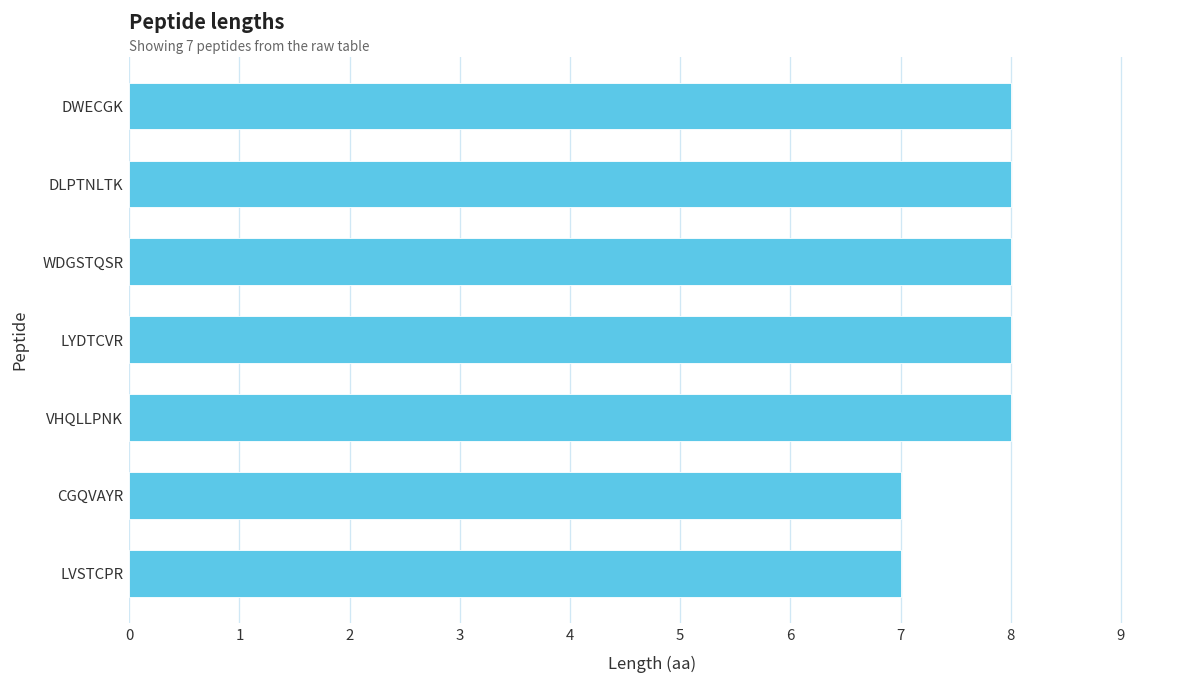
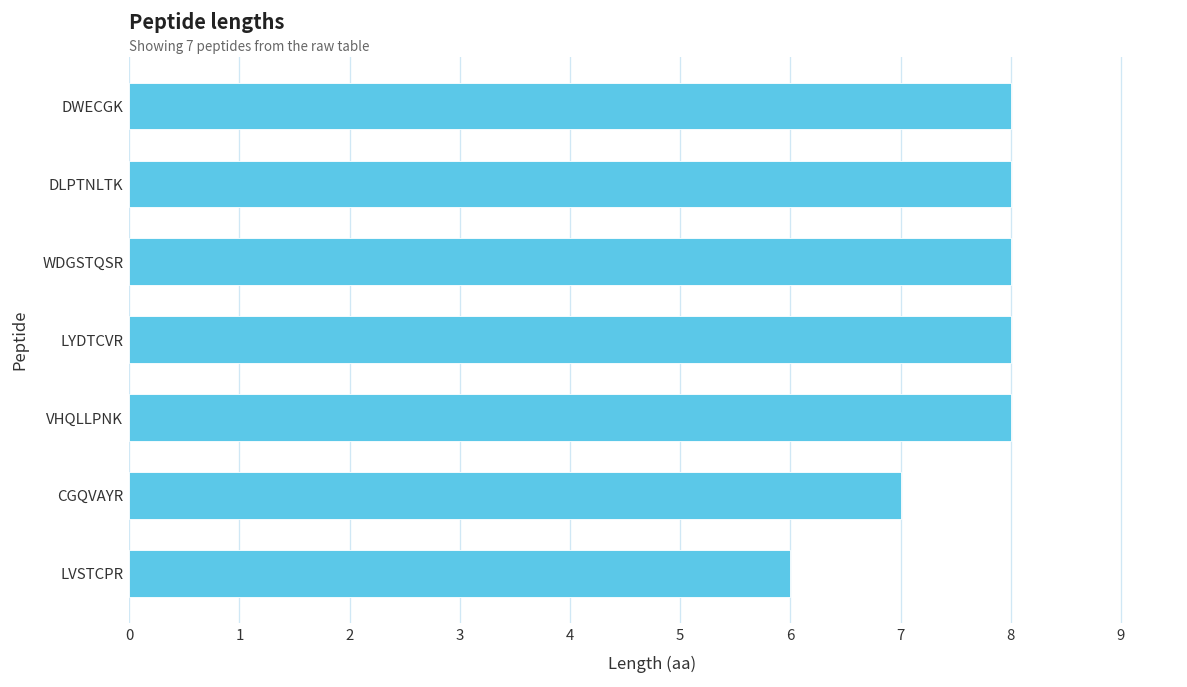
LVSTCPR: 7 -> 6
